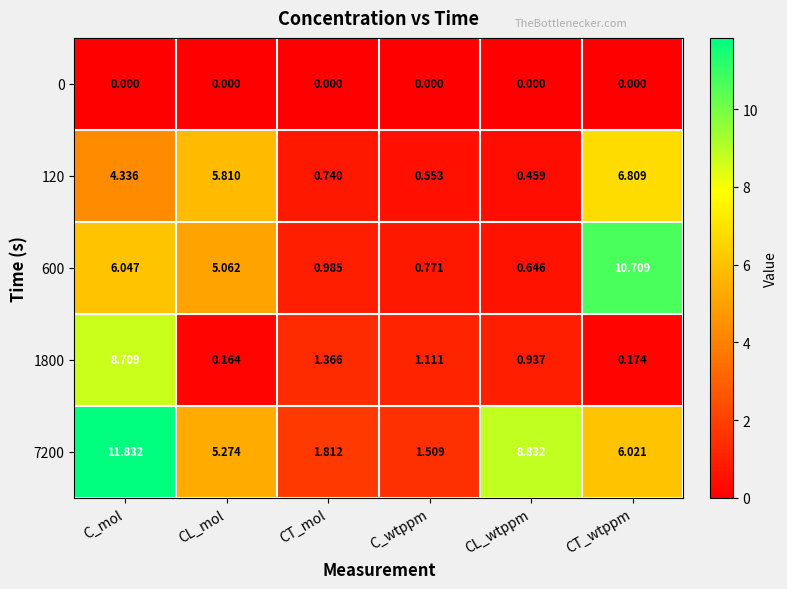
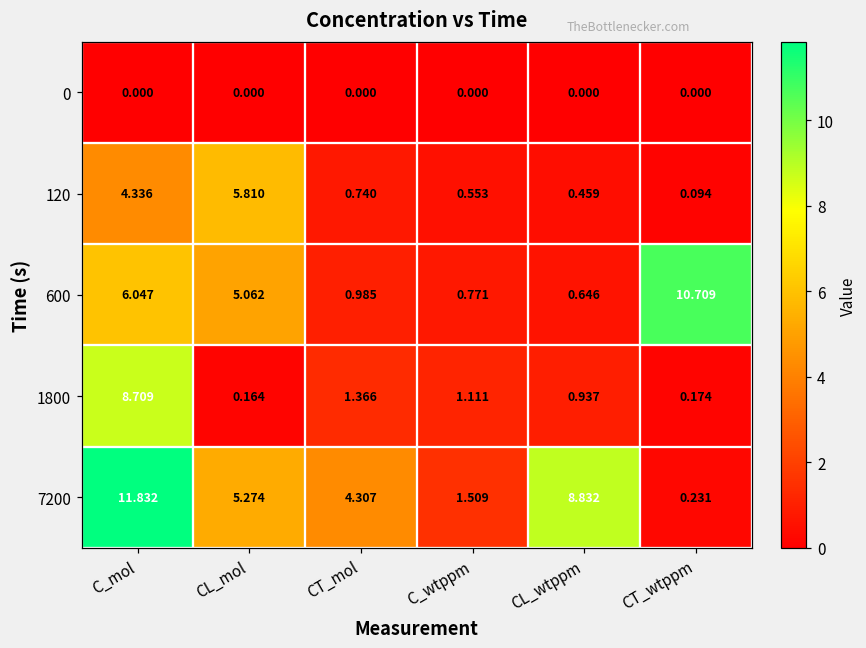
120, CT_wtppm: 6.809 -> 0.094
7200, CT_mol: 1.812 -> 4.307
7200, CT_wtppm: 6.021 -> 0.231
